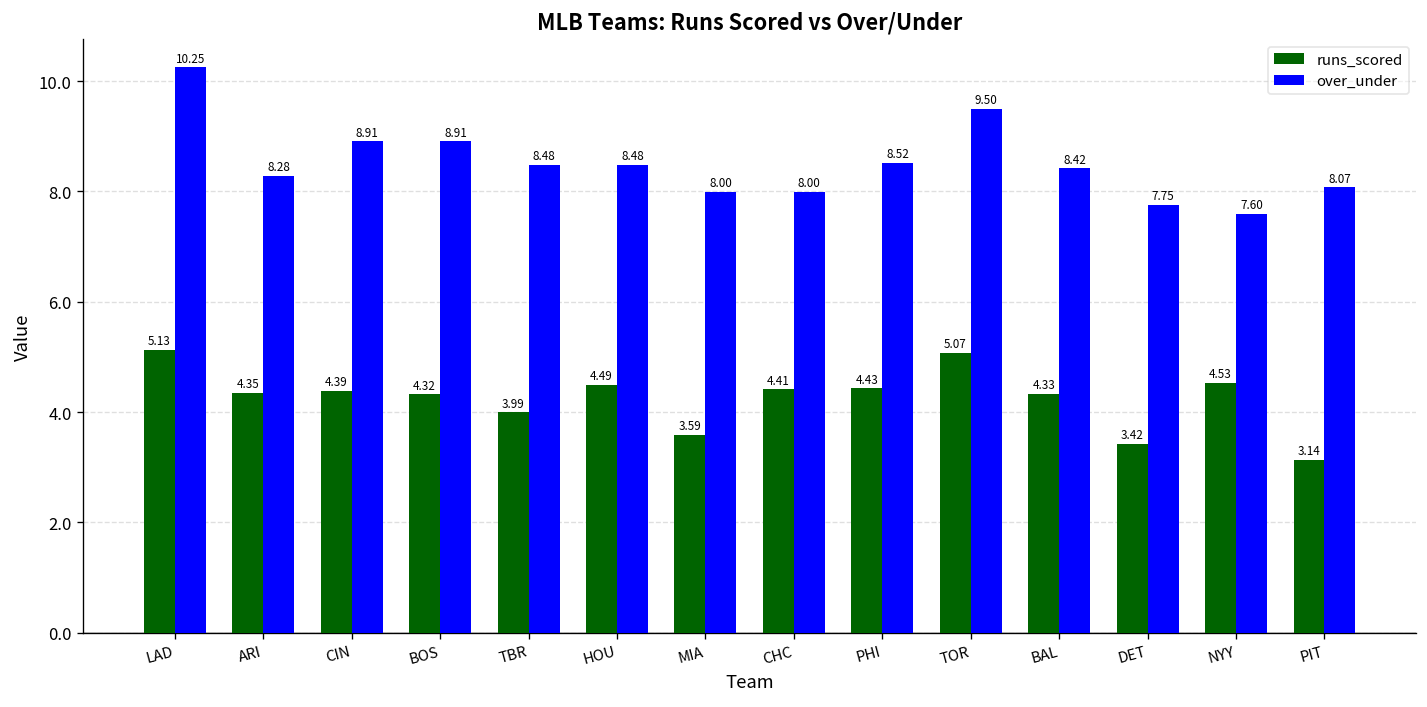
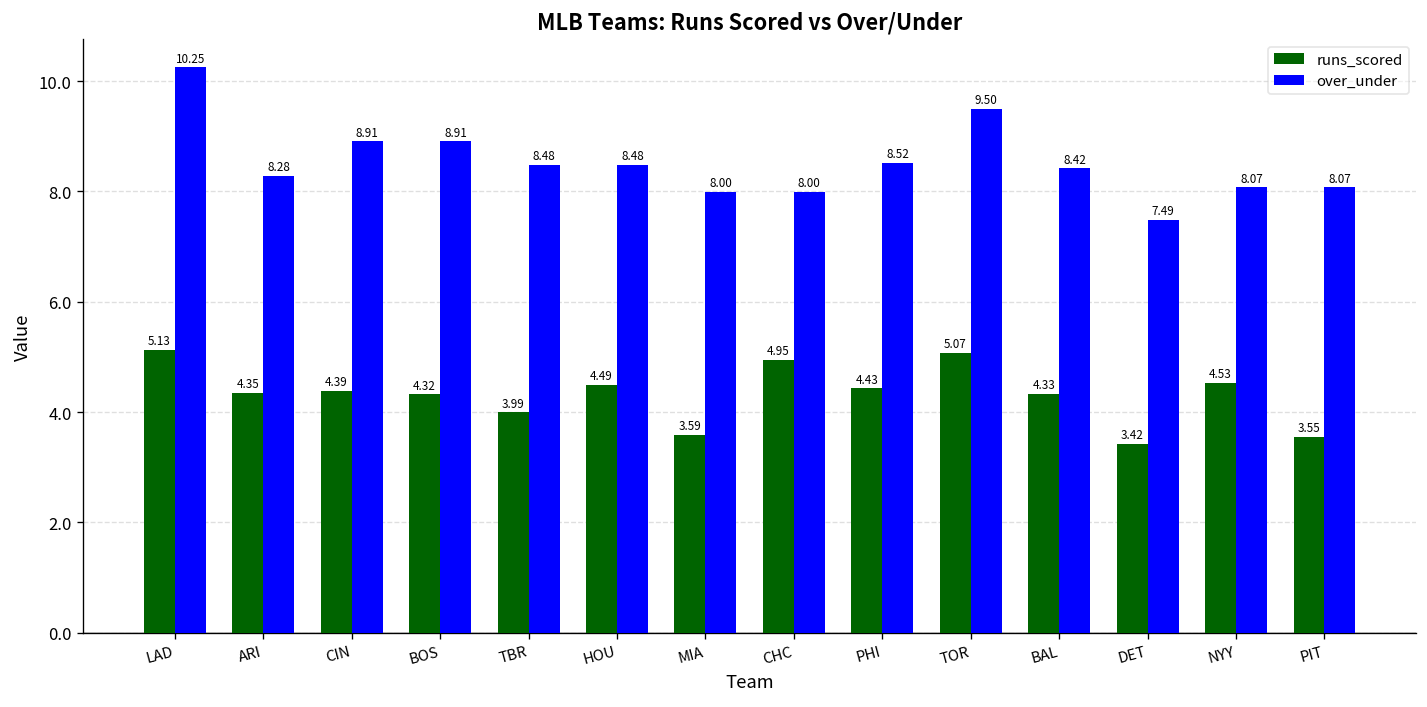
runs_scored, CHC: 4.41 -> 4.95
over_under, DET: 7.75 -> 7.49
over_under, NYY: 7.60 -> 8.07
runs_scored, PIT: 3.14 -> 3.55
